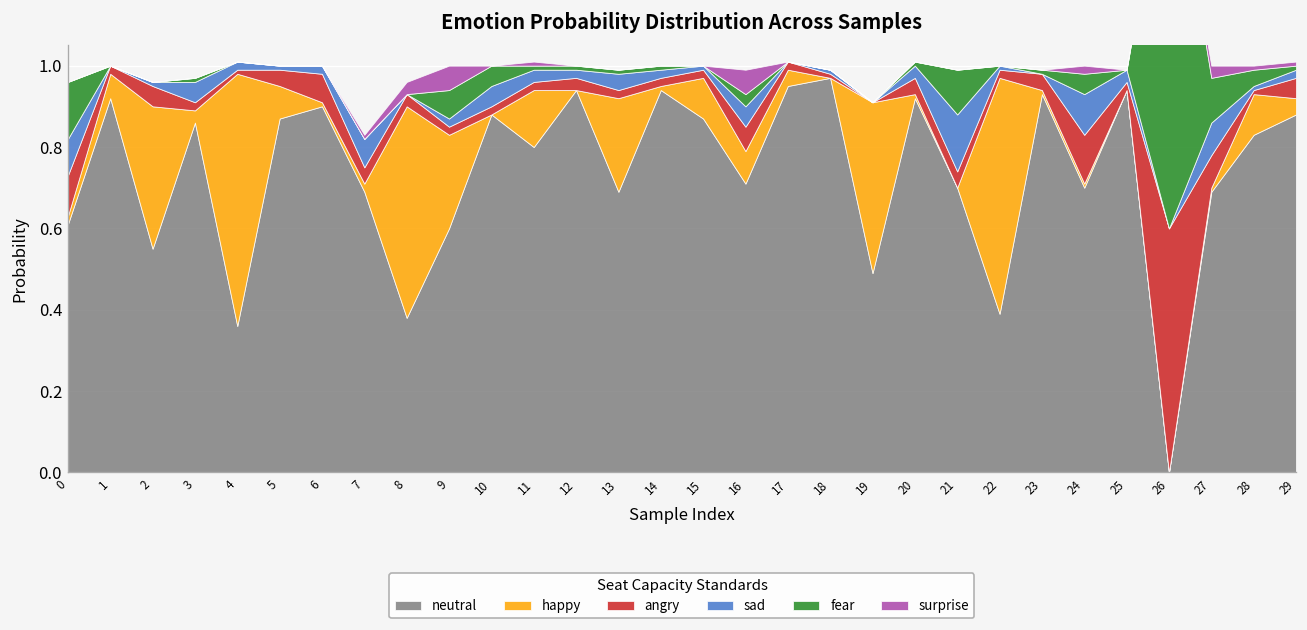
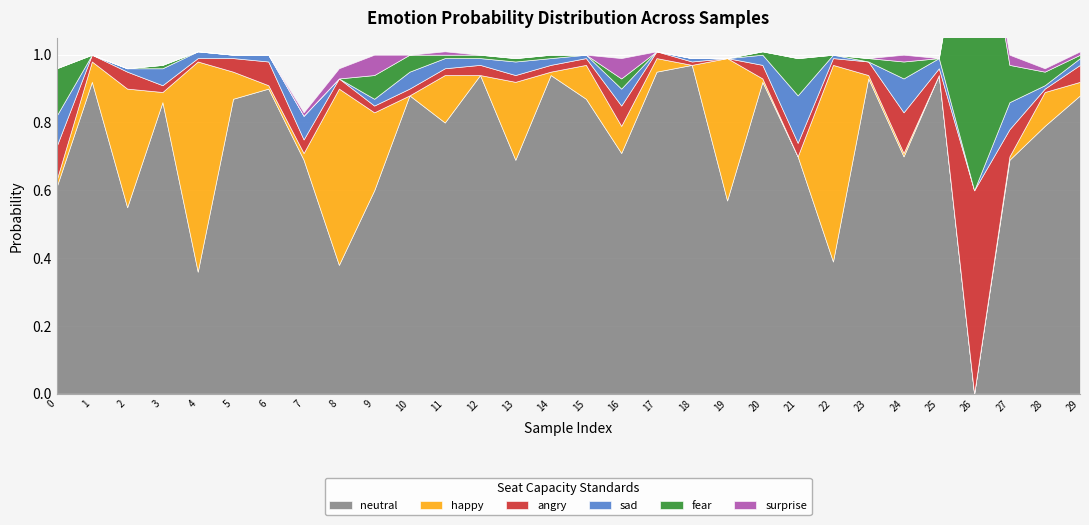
neutral, 19: 0.49 -> 0.57
neutral, 28: 0.83 -> 0.79
